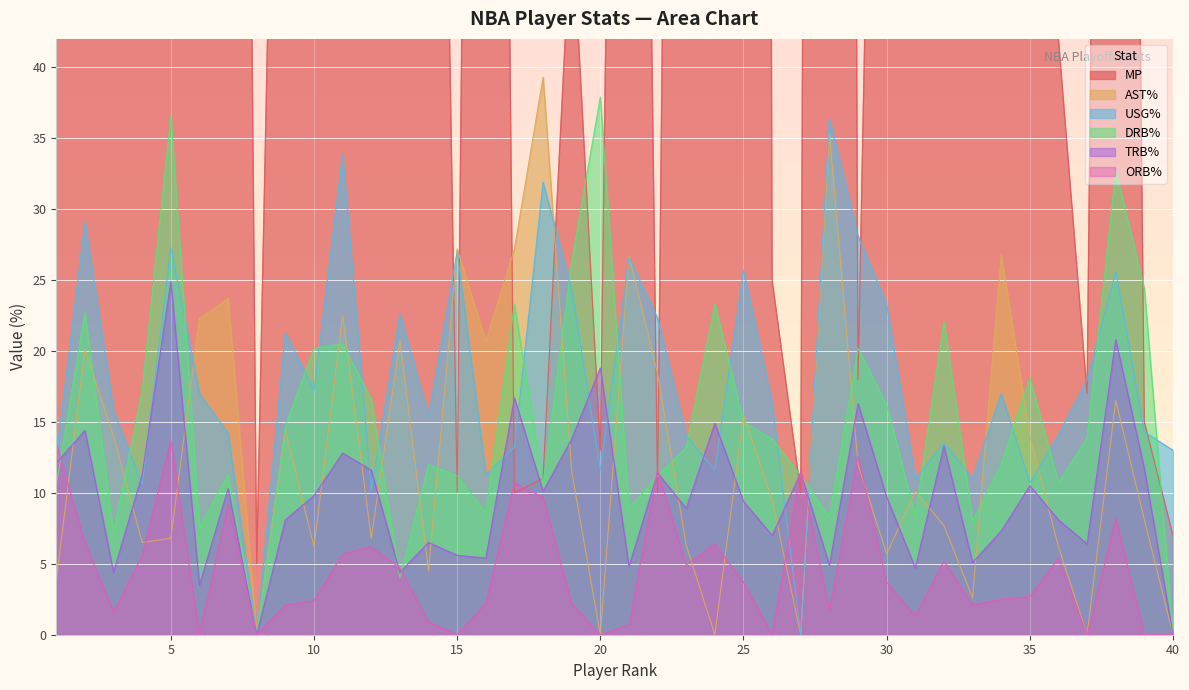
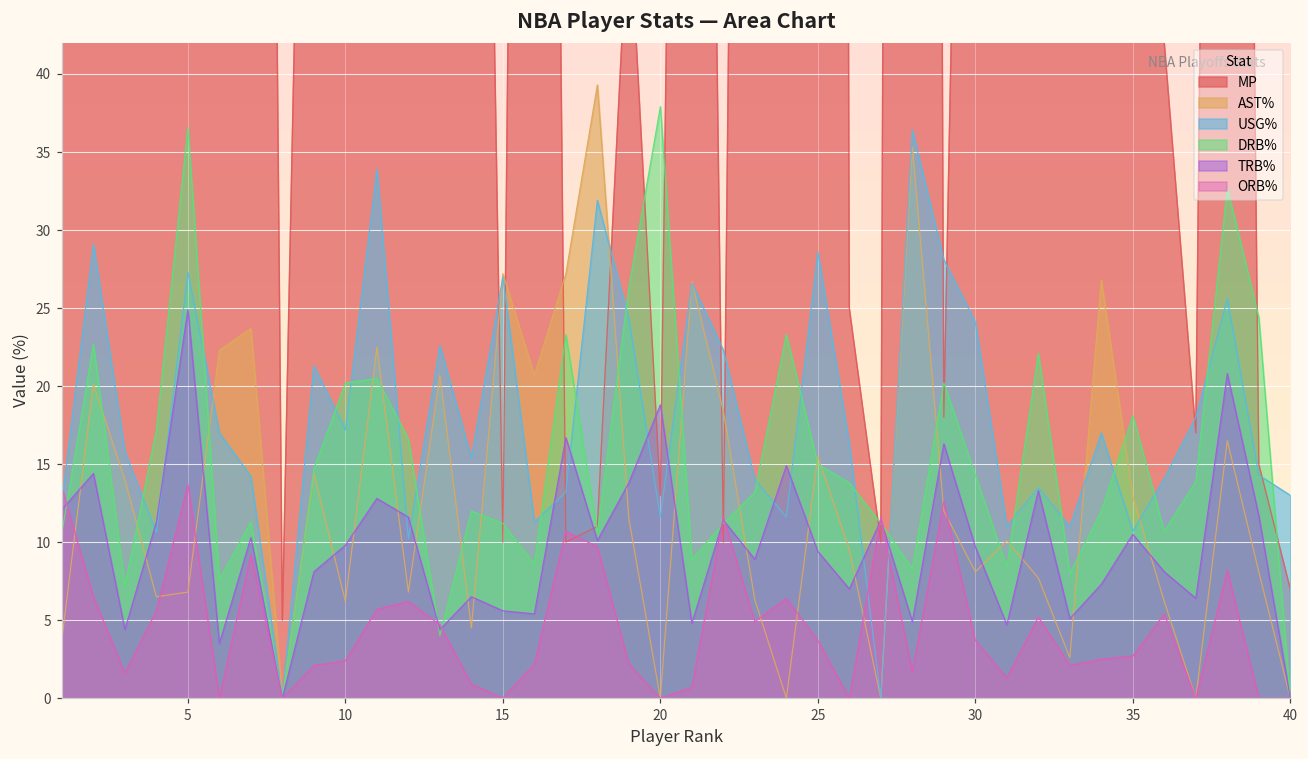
USG%, 25: 25.7 -> 28.6
AST%, 30: 5.7 -> 8.1
USG%, 30: 23.3 -> 24.1
DRB%, 30: 16.2 -> 14.3
AST%, 35: 14.0 -> 12.9
